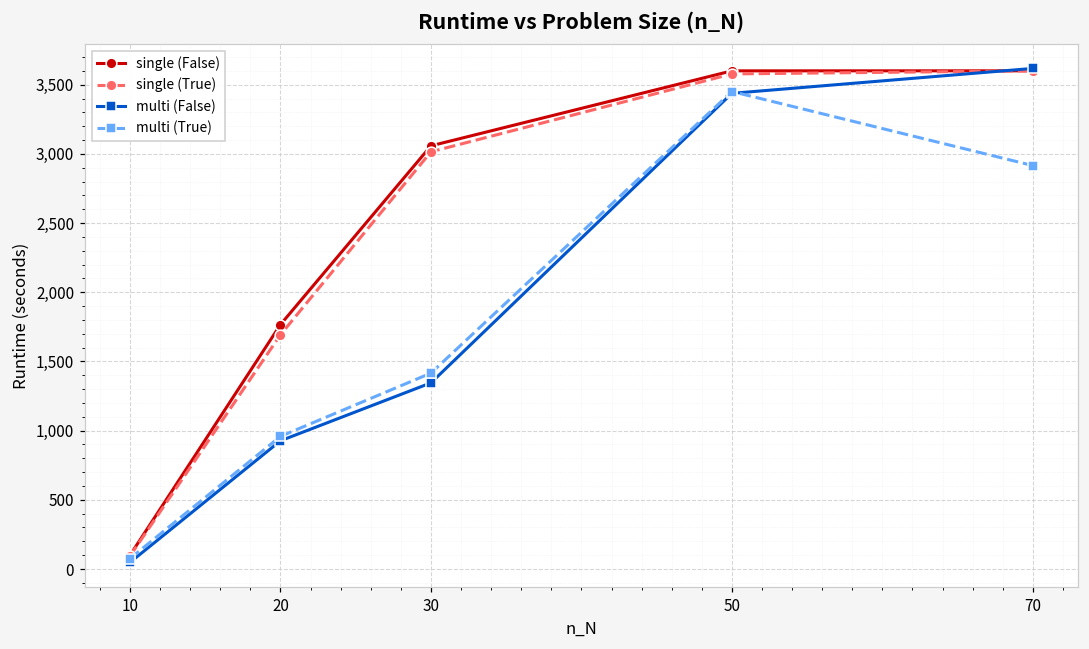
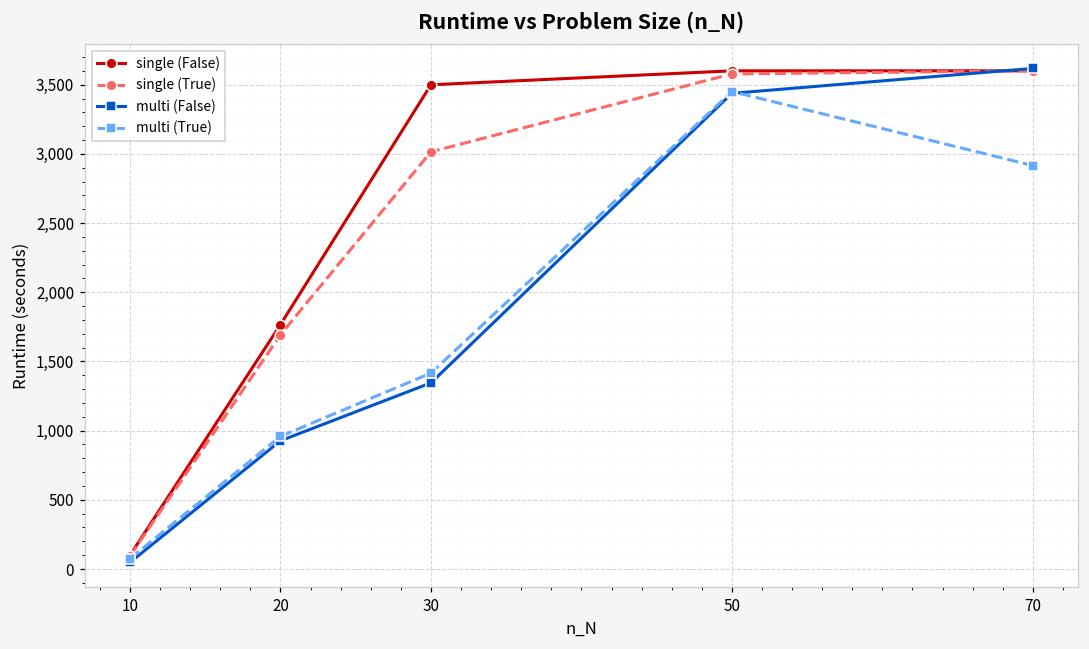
single (False), 30: 3,060 -> 3,500
